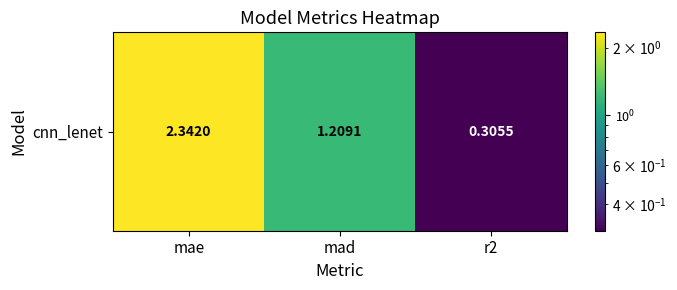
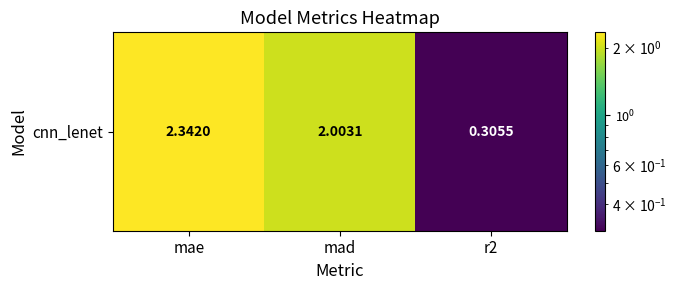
cnn_lenet, mad: 1.2091 -> 2.0031
